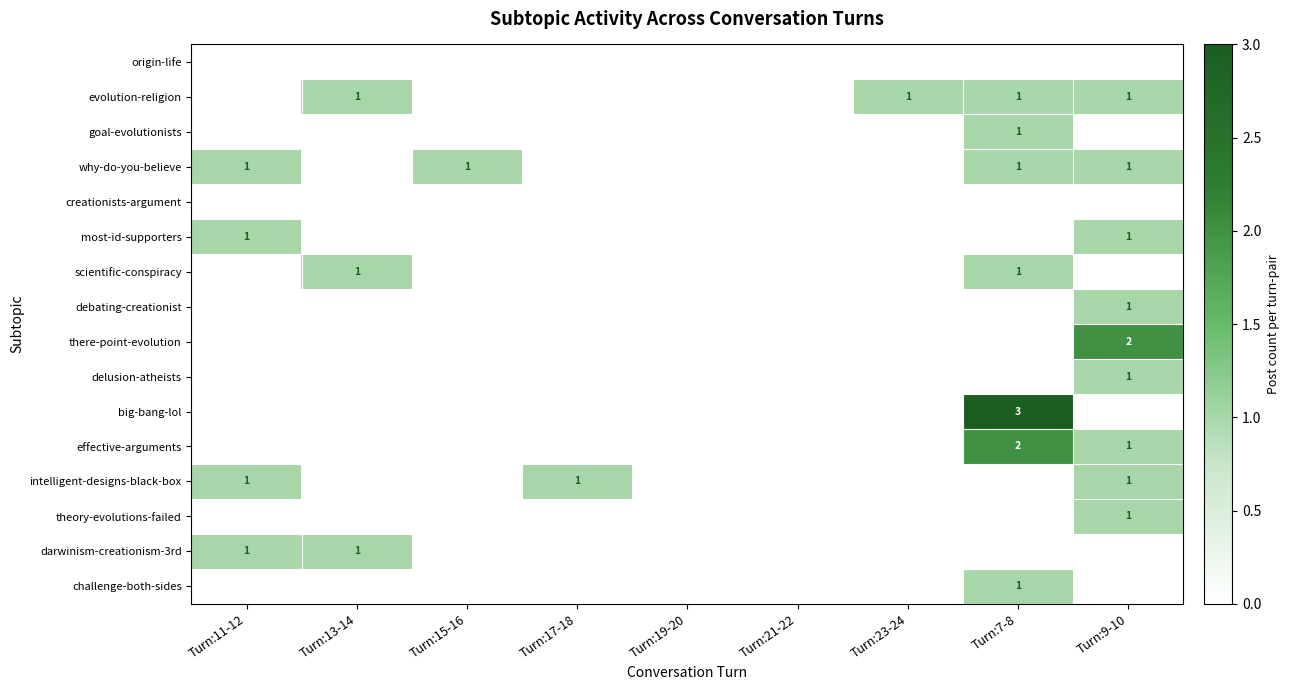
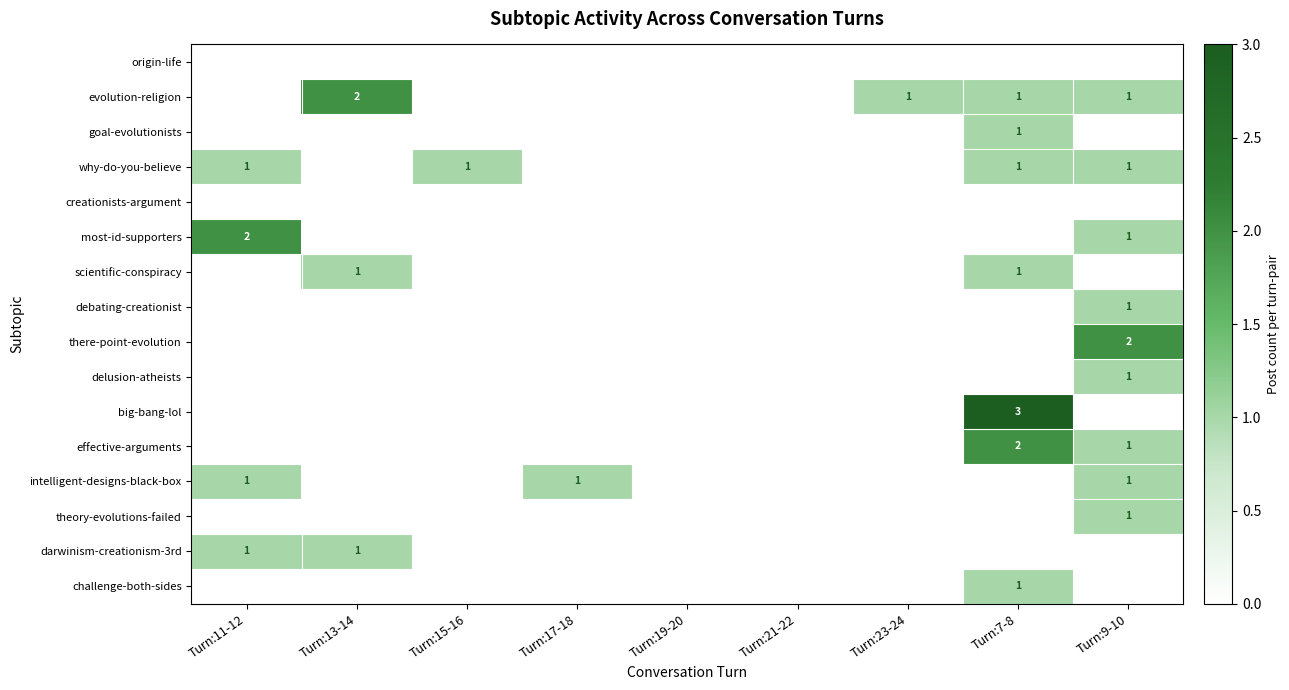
evolution-religion, Turn:13-14: 1 -> 2
most-id-supporters, Turn:11-12: 1 -> 2
